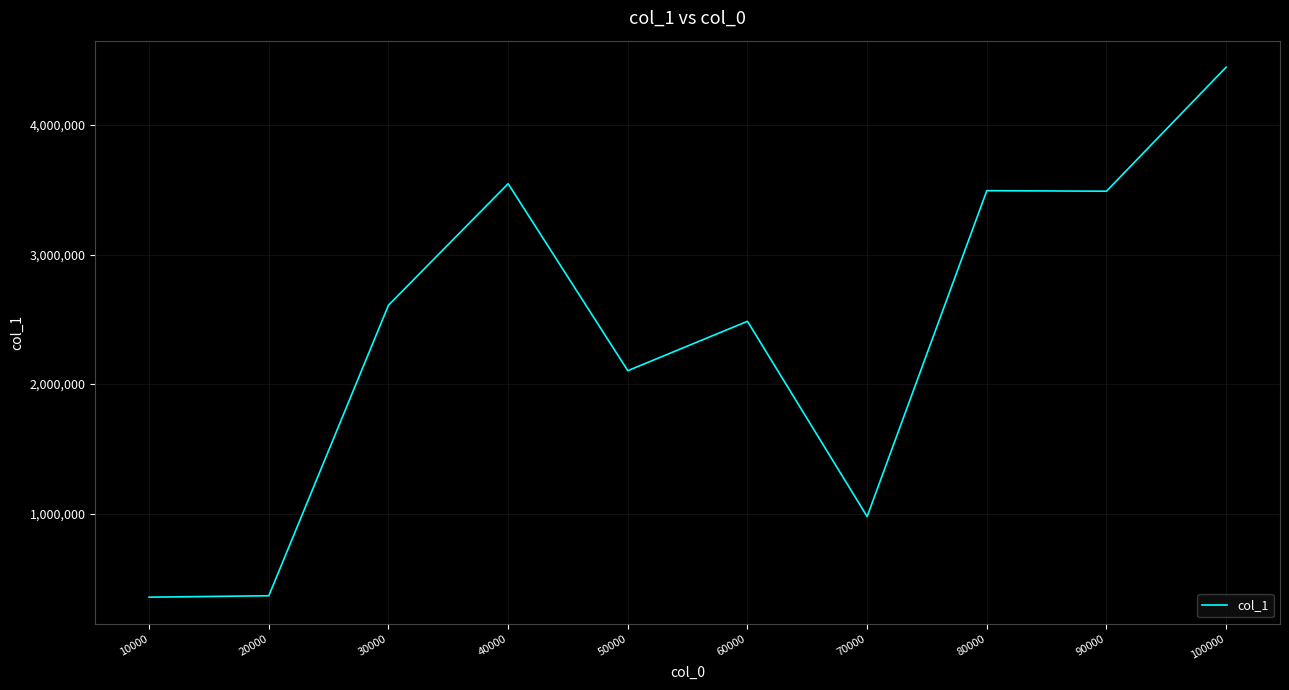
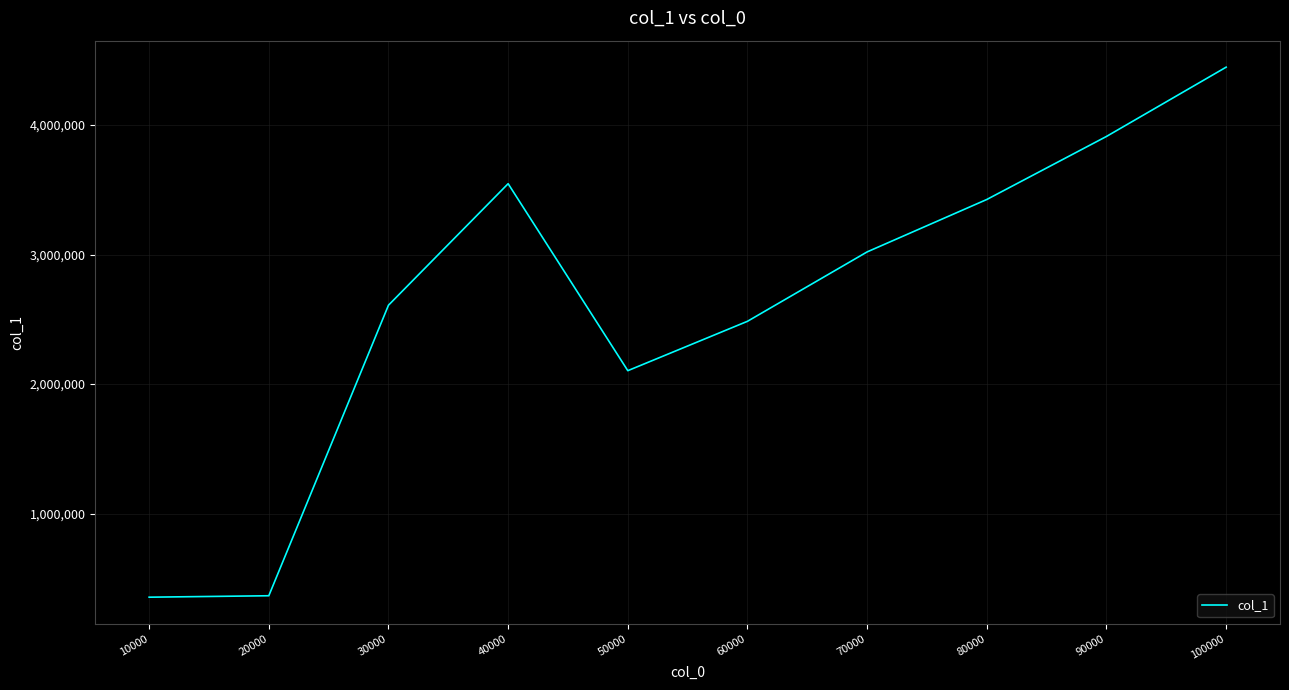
70000: 980,000 -> 3,020,000
80000: 3,490,000 -> 3,430,000
90000: 3,490,000 -> 3,910,000
